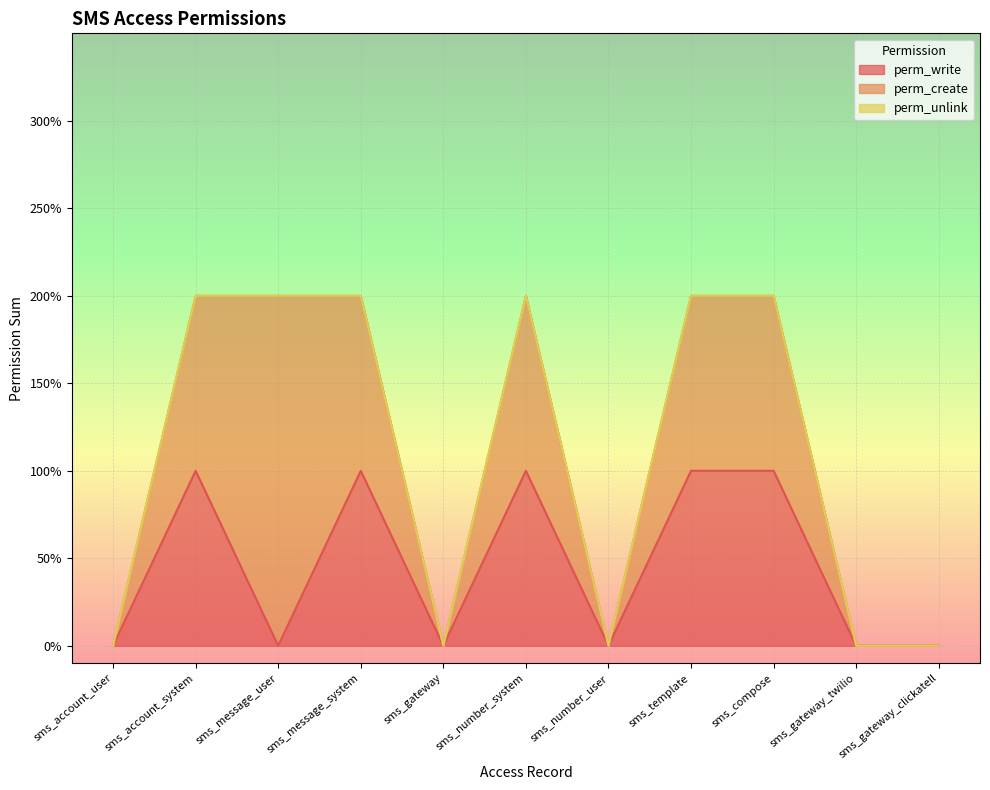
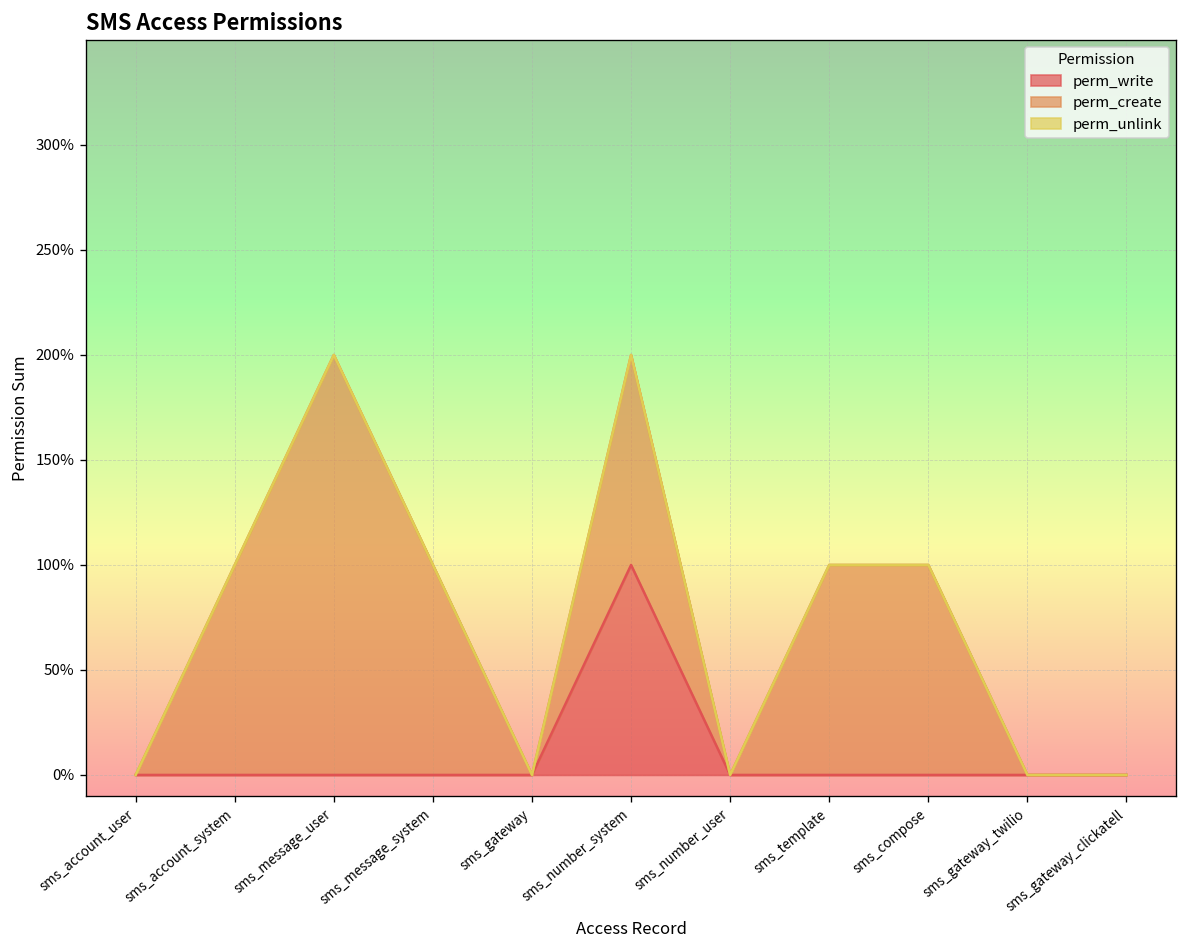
perm_write, sms_account_system: 100% -> 0%
perm_write, sms_message_system: 100% -> 0%
perm_write, sms_template: 100% -> 0%
perm_write, sms_compose: 100% -> 0%
